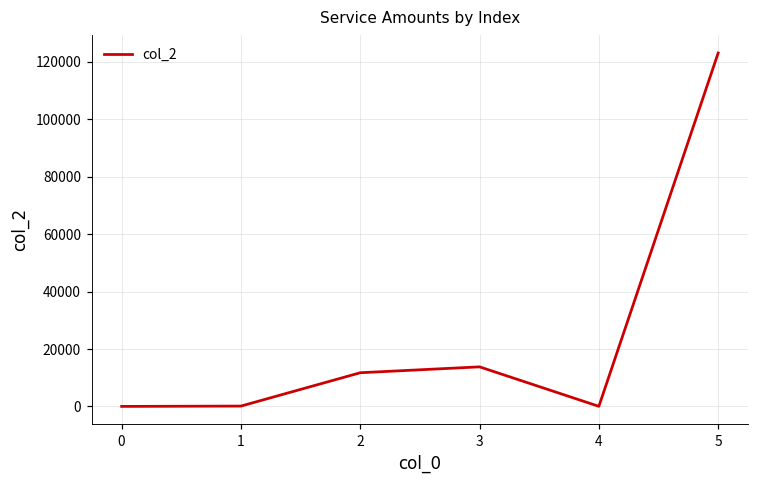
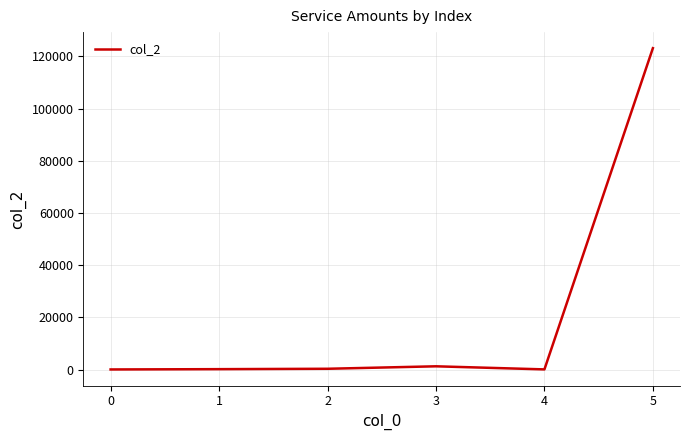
2: 12000 -> 0
3: 14000 -> 1000
